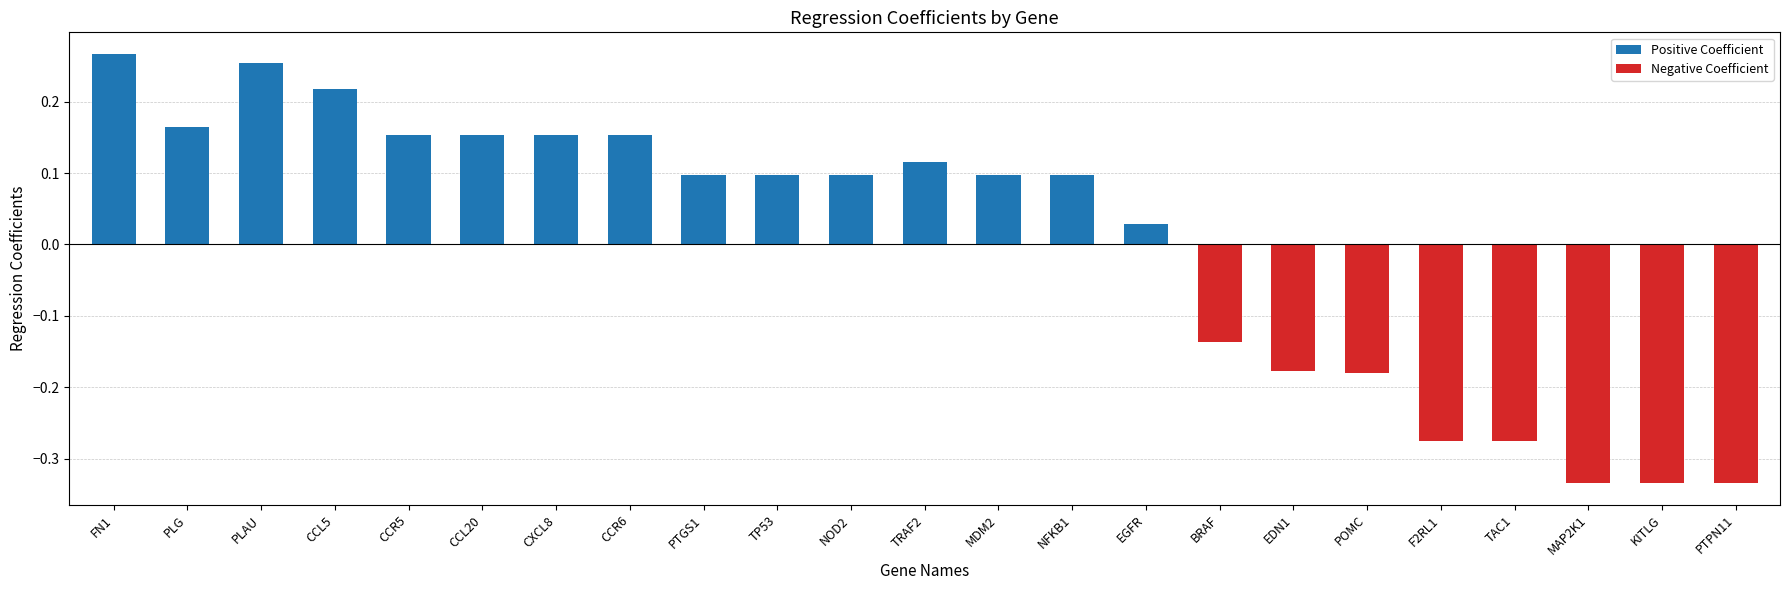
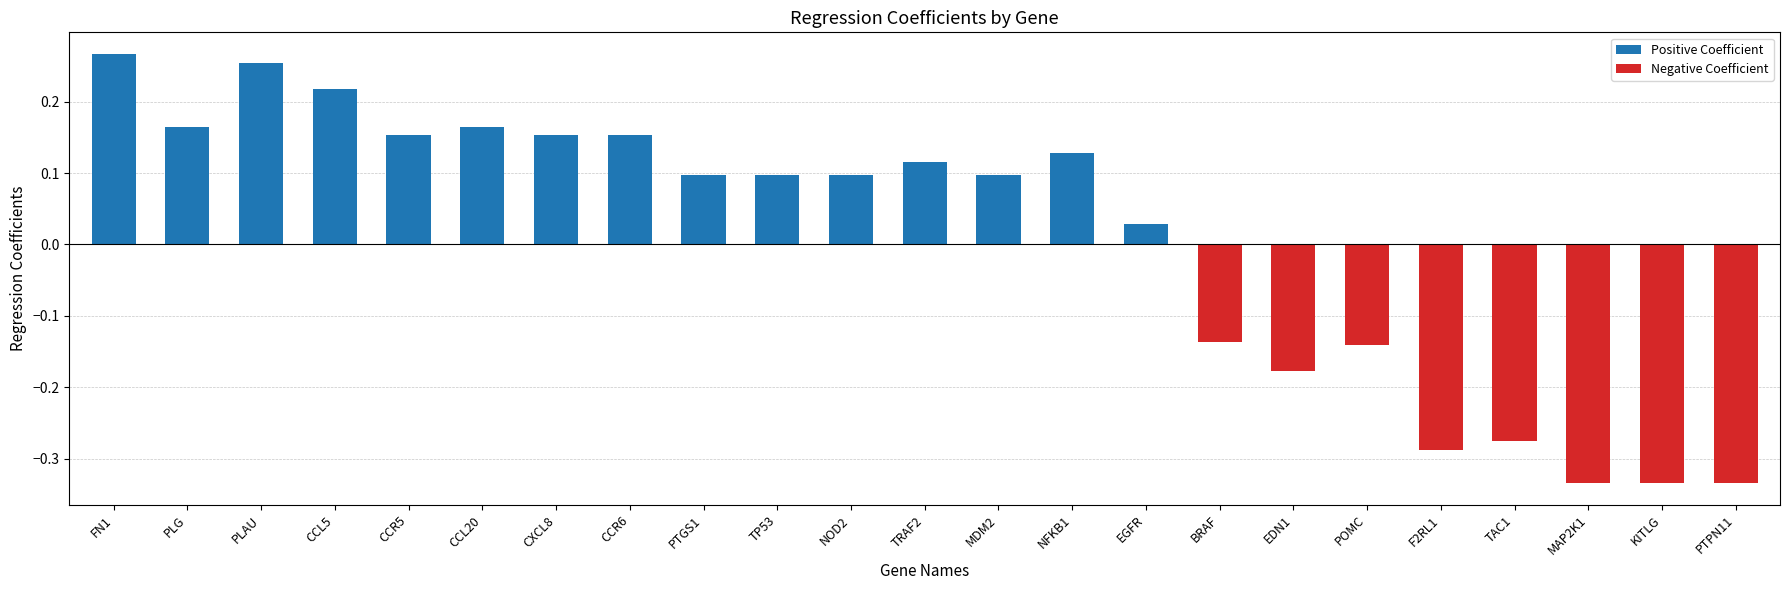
Positive Coefficient, CCL20: 0.15 -> 0.17
Positive Coefficient, NFKB1: 0.10 -> 0.13
Negative Coefficient, POMC: -0.18 -> -0.14
Negative Coefficient, F2RL1: -0.28 -> -0.29
